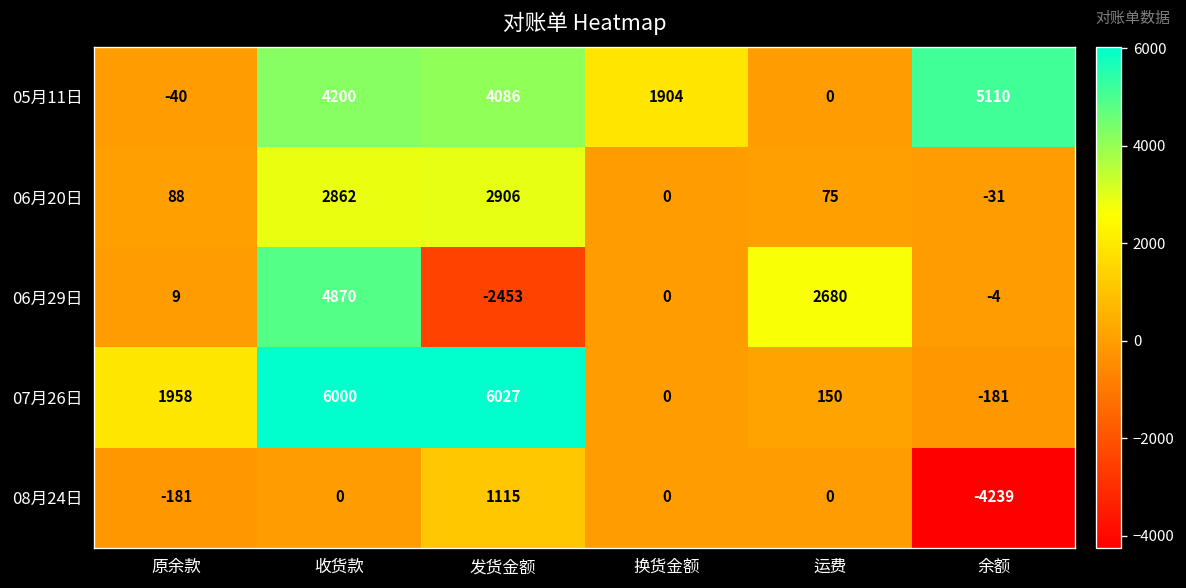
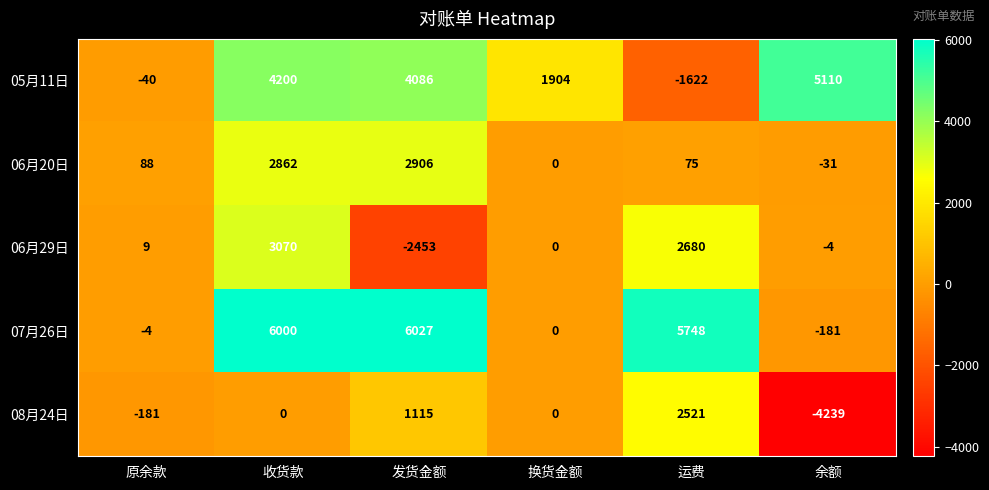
05月11日, 运费: 0 -> -1622
06月29日, 收货款: 4870 -> 3070
07月26日, 原余款: 1958 -> -4
07月26日, 运费: 150 -> 5748
08月24日, 运费: 0 -> 2521
